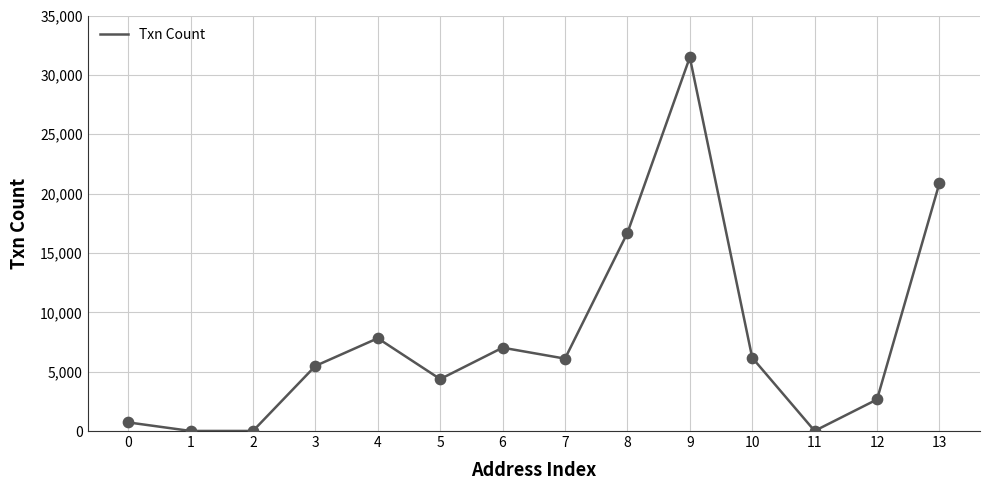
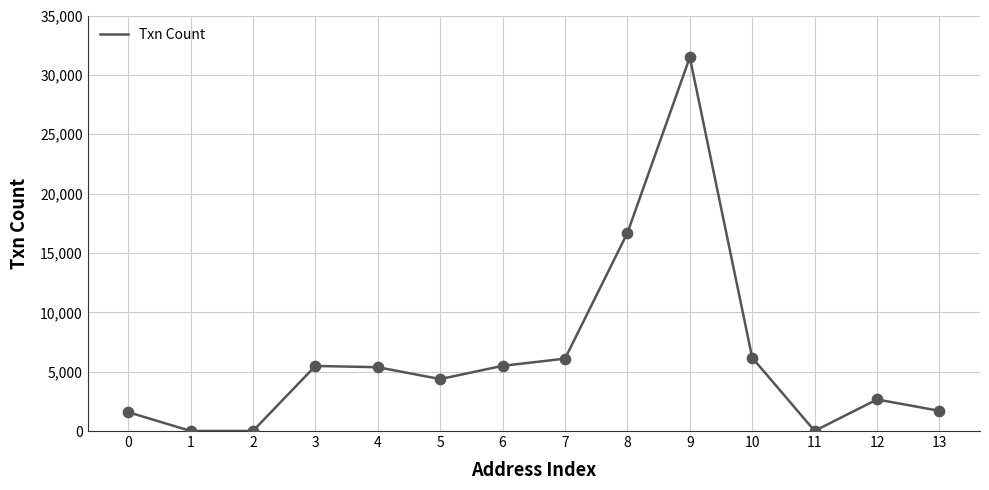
0: 700 -> 1,600
4: 7,800 -> 5,400
6: 7,000 -> 5,500
13: 20,900 -> 1,700
